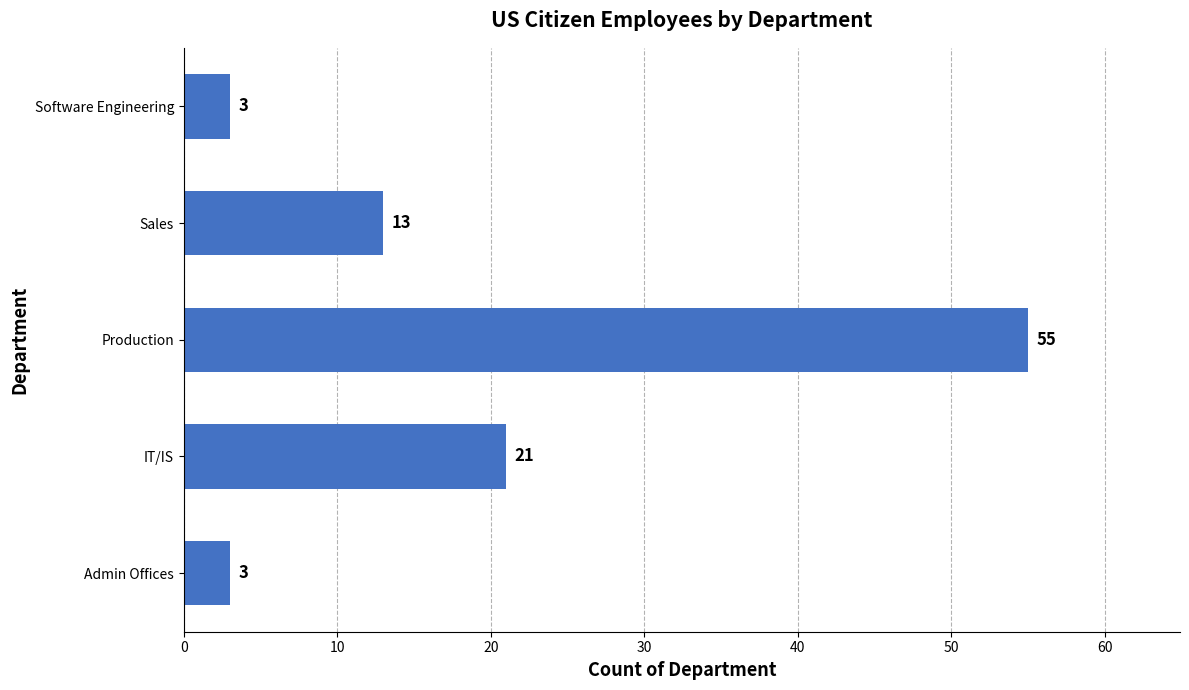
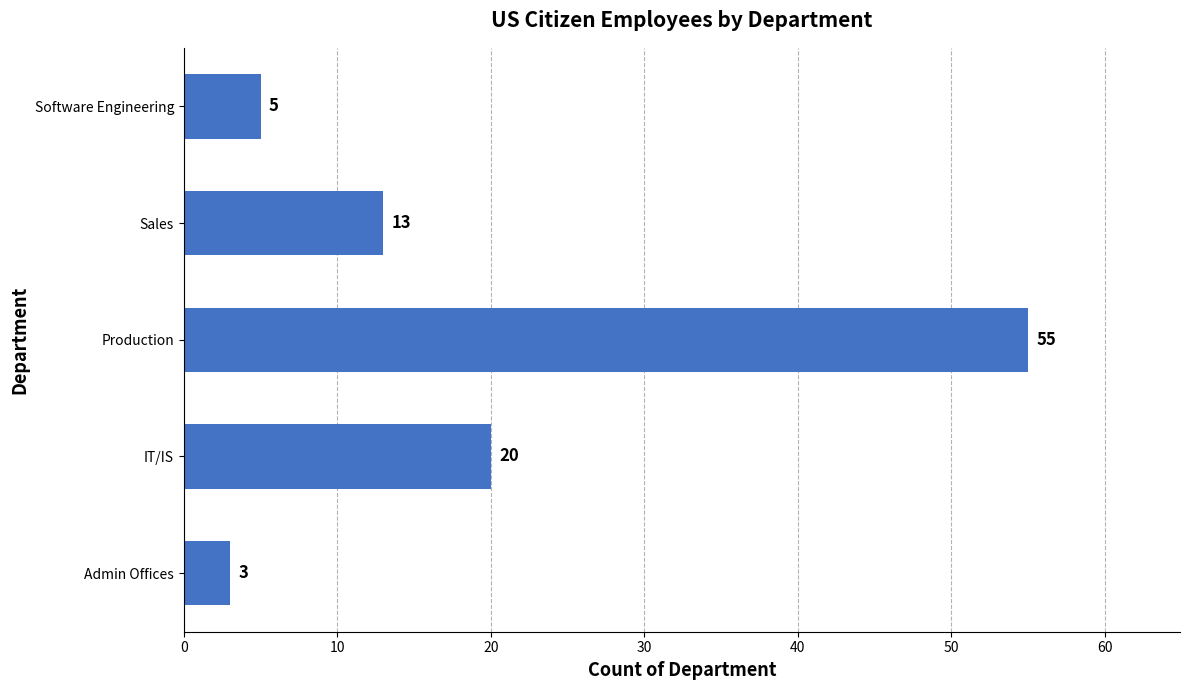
Software Engineering: 3 -> 5
IT/IS: 21 -> 20
